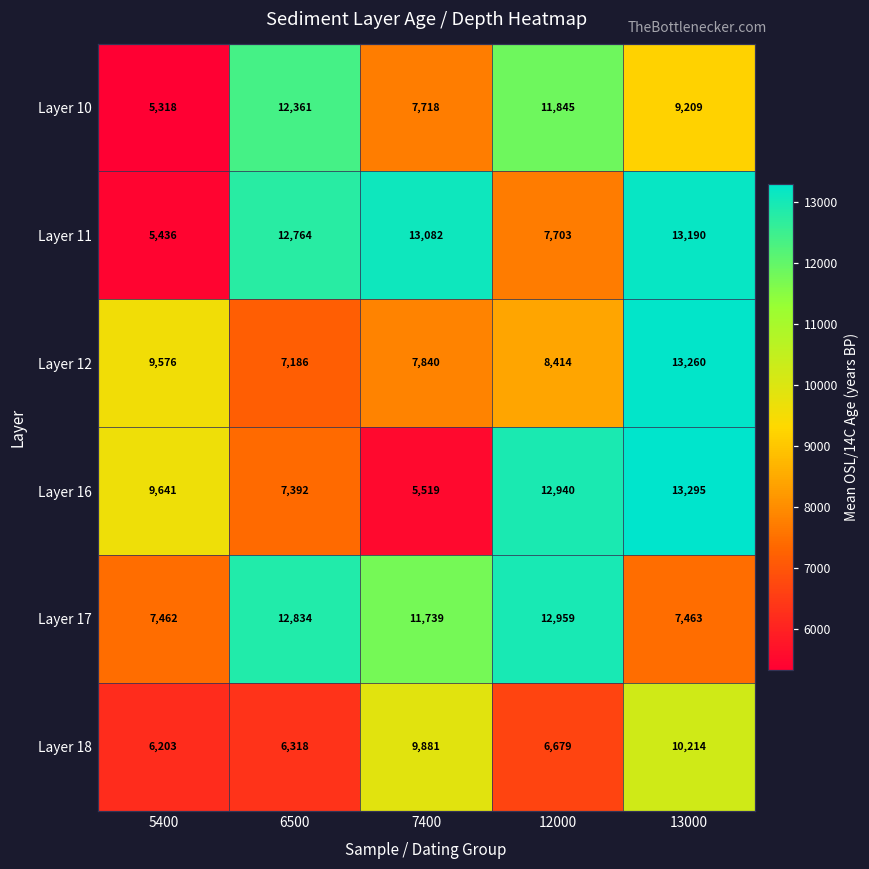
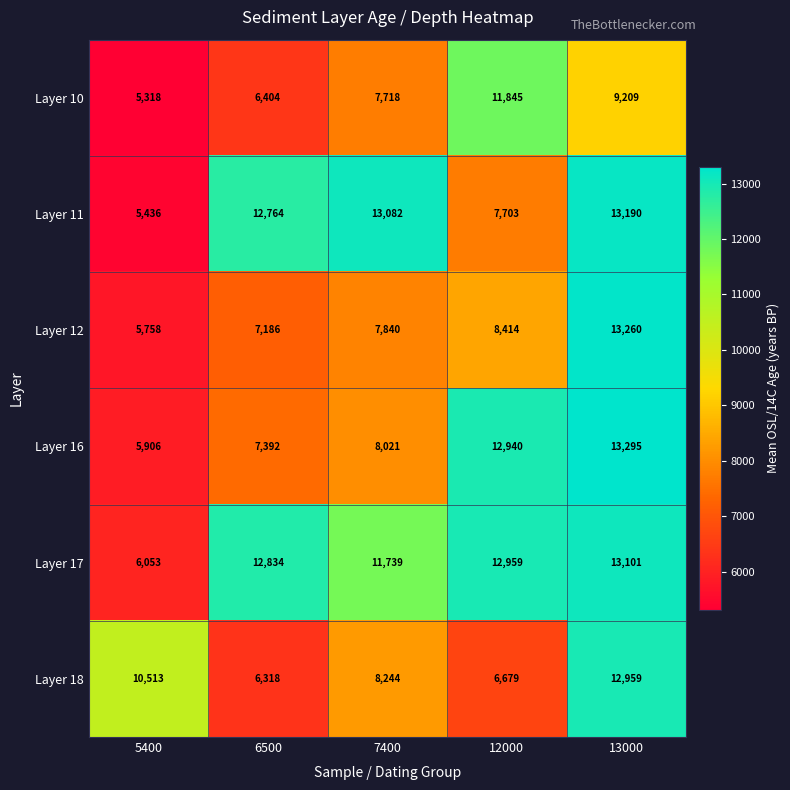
Layer 10, 6500: 12,361 -> 6,404
Layer 12, 5400: 9,576 -> 5,758
Layer 16, 5400: 9,641 -> 5,906
Layer 16, 7400: 5,519 -> 8,021
Layer 17, 5400: 7,462 -> 6,053
Layer 17, 13000: 7,463 -> 13,101
Layer 18, 5400: 6,203 -> 10,513
Layer 18, 7400: 9,881 -> 8,244
Layer 18, 13000: 10,214 -> 12,959
